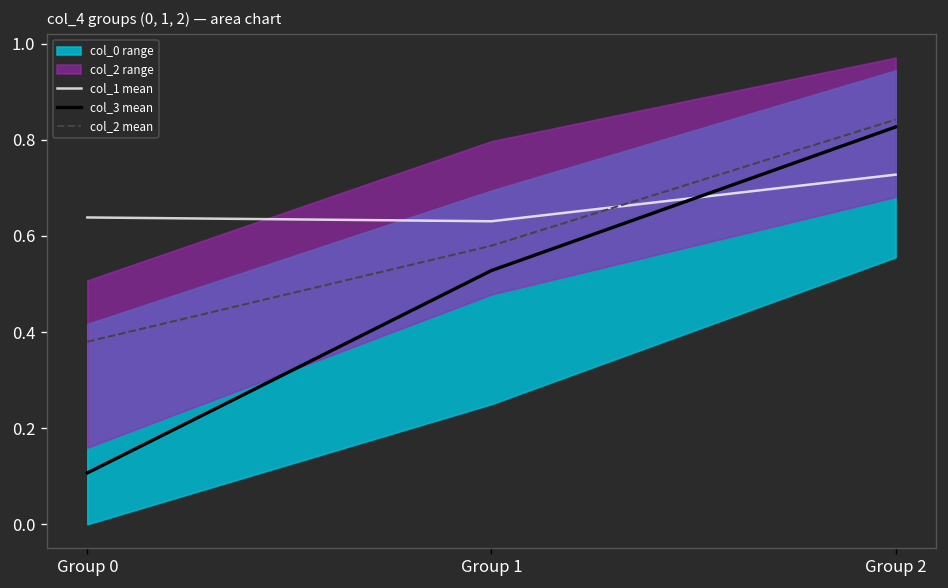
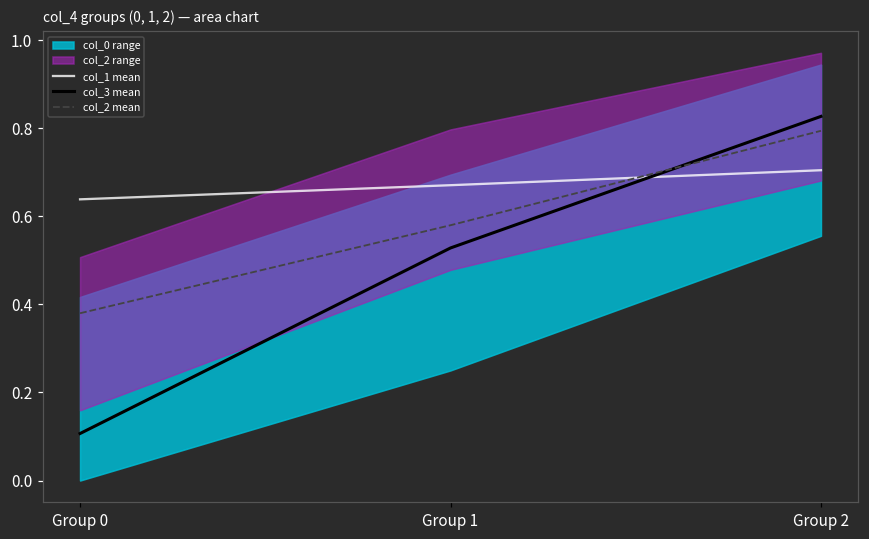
col_1 mean, Group 1: 0.63 -> 0.67
col_1 mean, Group 2: 0.73 -> 0.70
col_2 mean, Group 2: 0.84 -> 0.79
